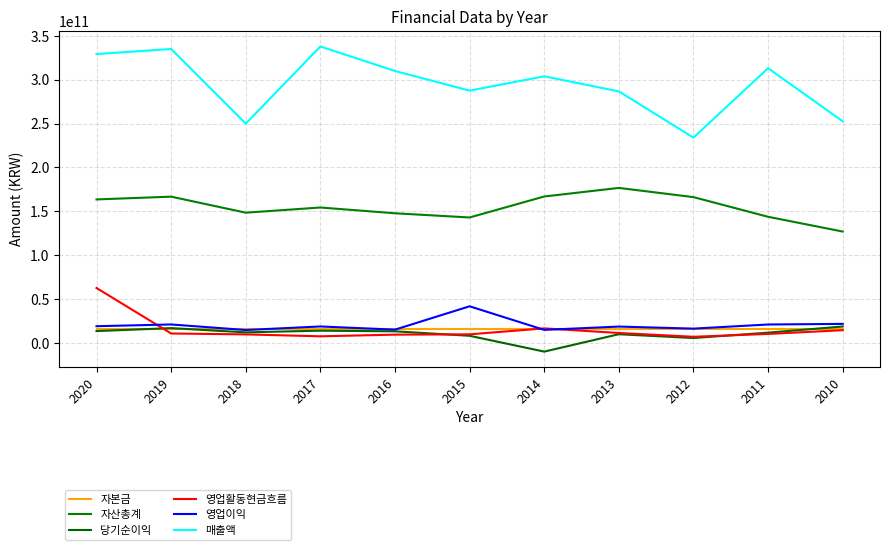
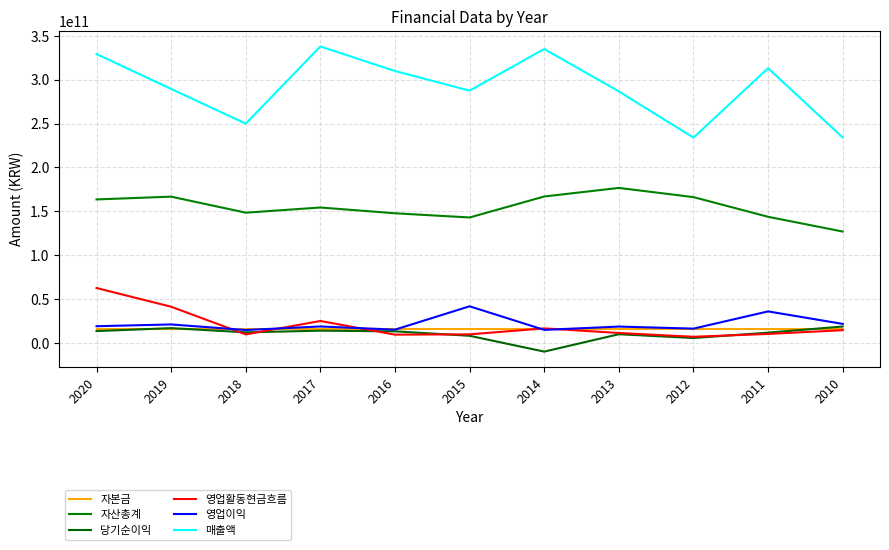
영업활동현금흐름, 2019: 10000000000 -> 40000000000
매출액, 2019: 340000000000 -> 290000000000
영업활동현금흐름, 2017: 10000000000 -> 20000000000
매출액, 2014: 300000000000 -> 340000000000
영업이익, 2011: 20000000000 -> 40000000000
매출액, 2010: 250000000000 -> 230000000000
